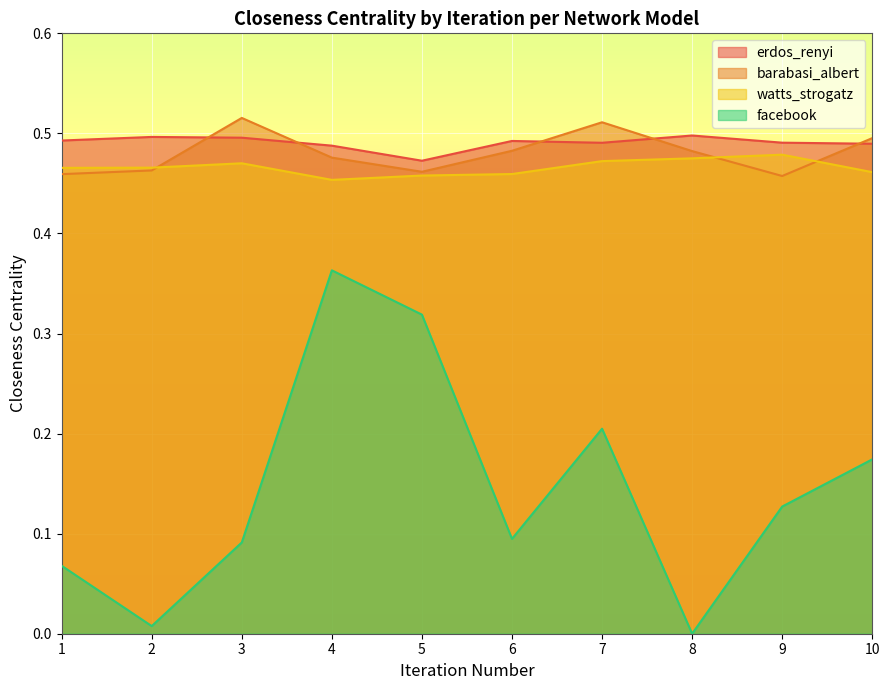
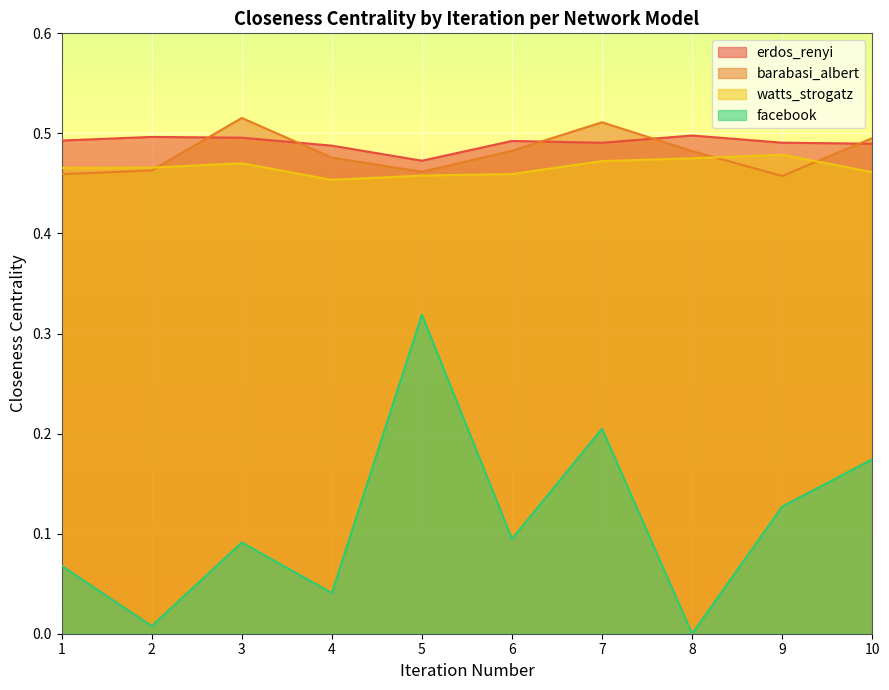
facebook, 4: 0.363 -> 0.041
